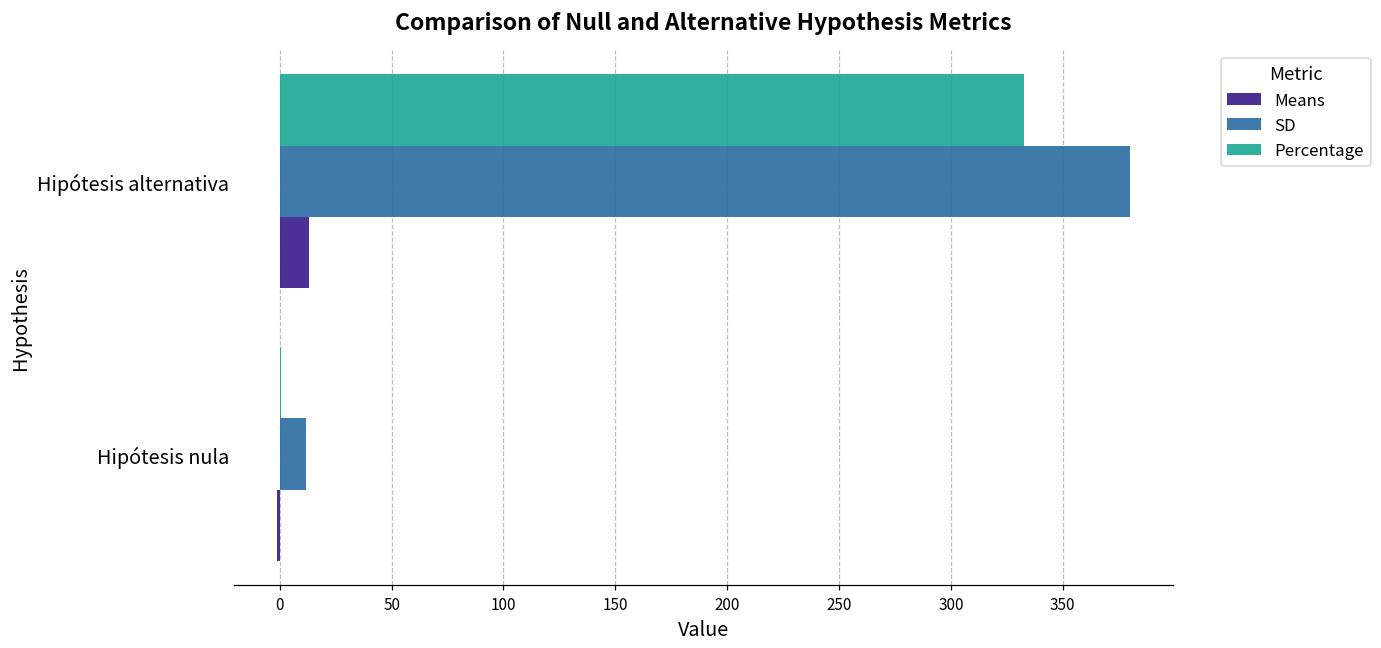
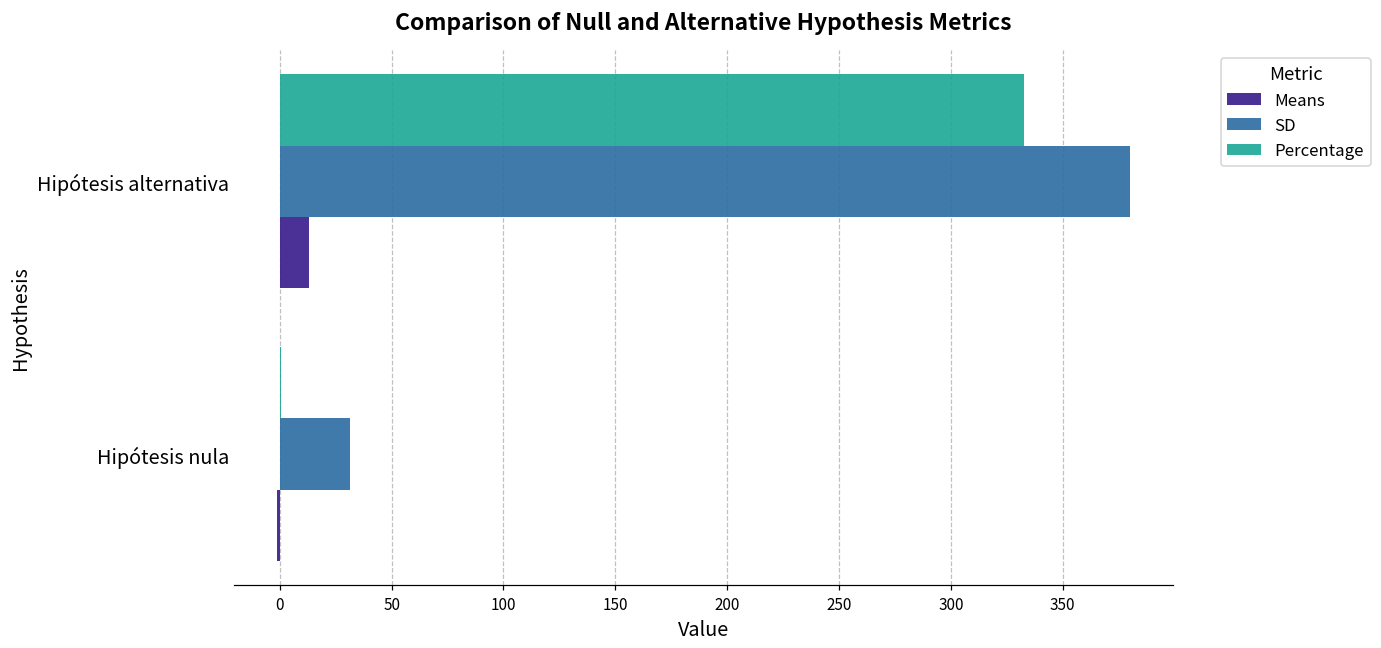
SD, Hipótesis nula: 12 -> 31
